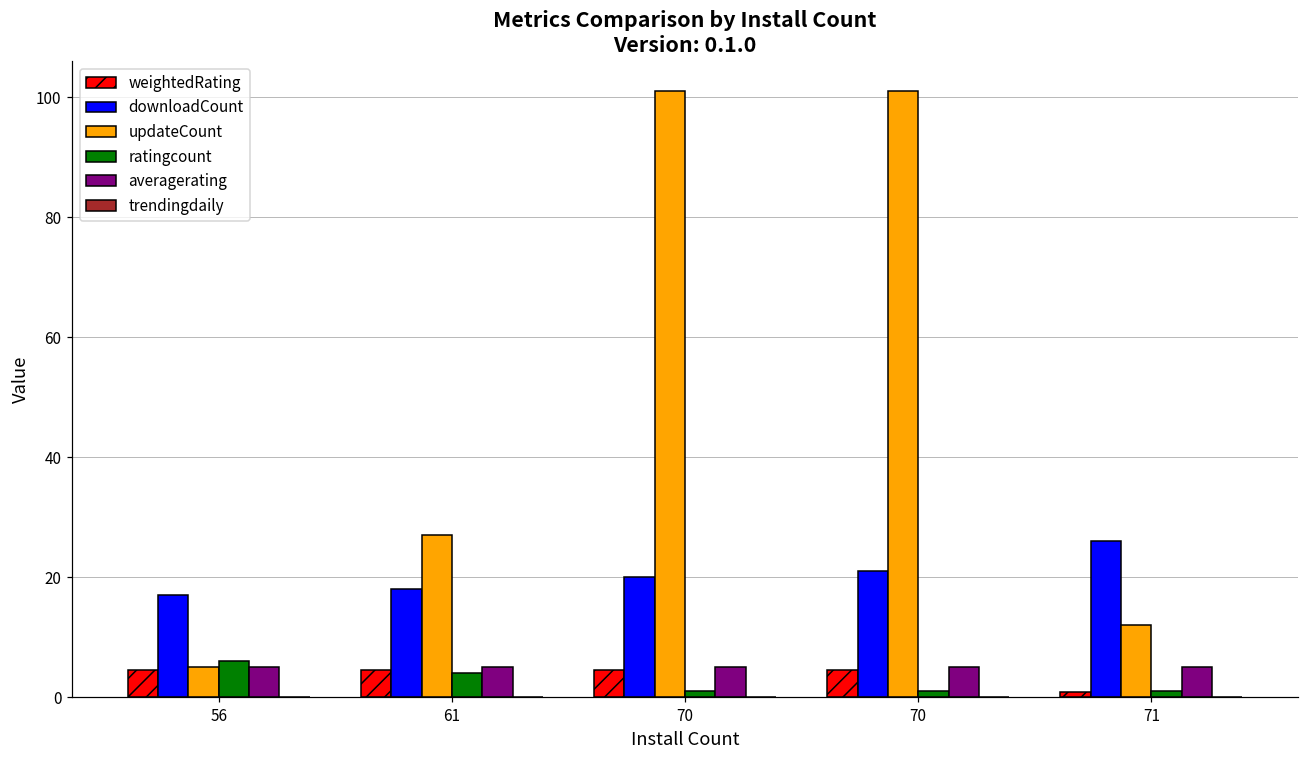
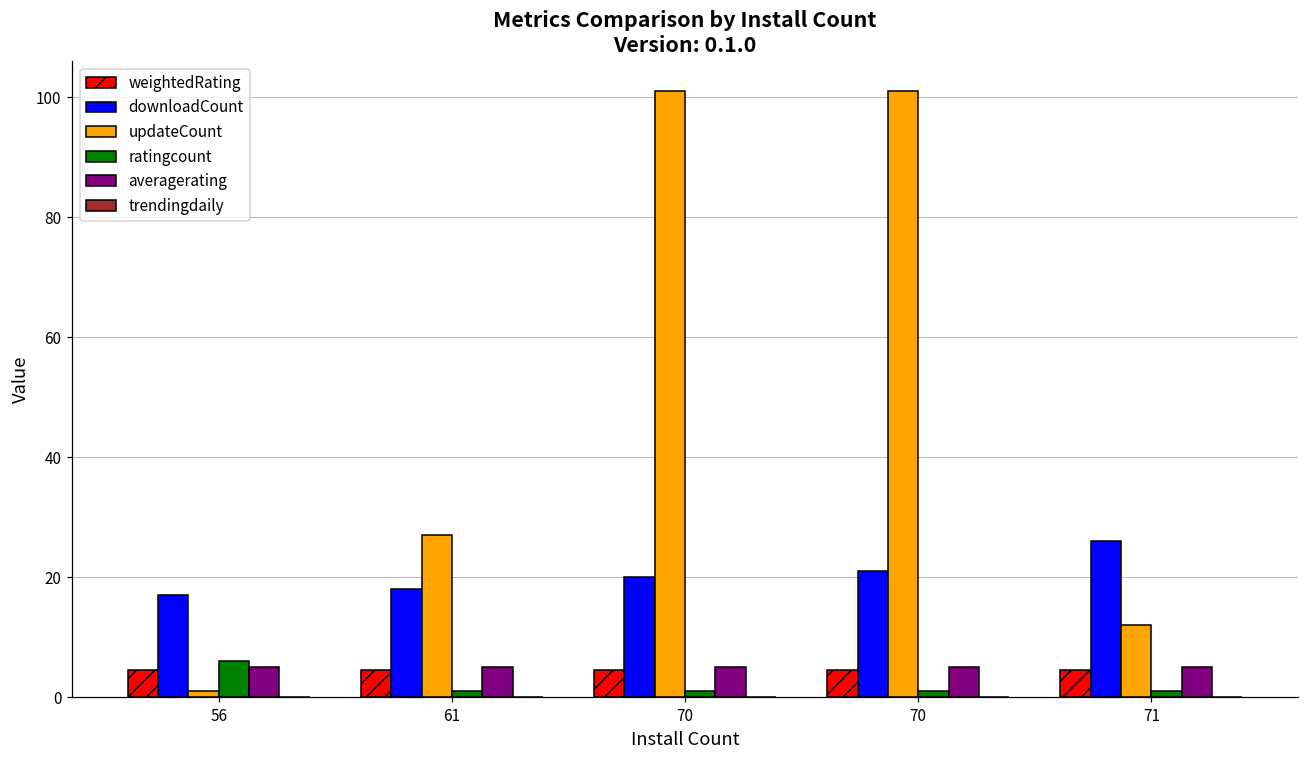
updateCount, 56: 5 -> 1
ratingcount, 61: 4 -> 1
weightedRating, 71: 1 -> 4
